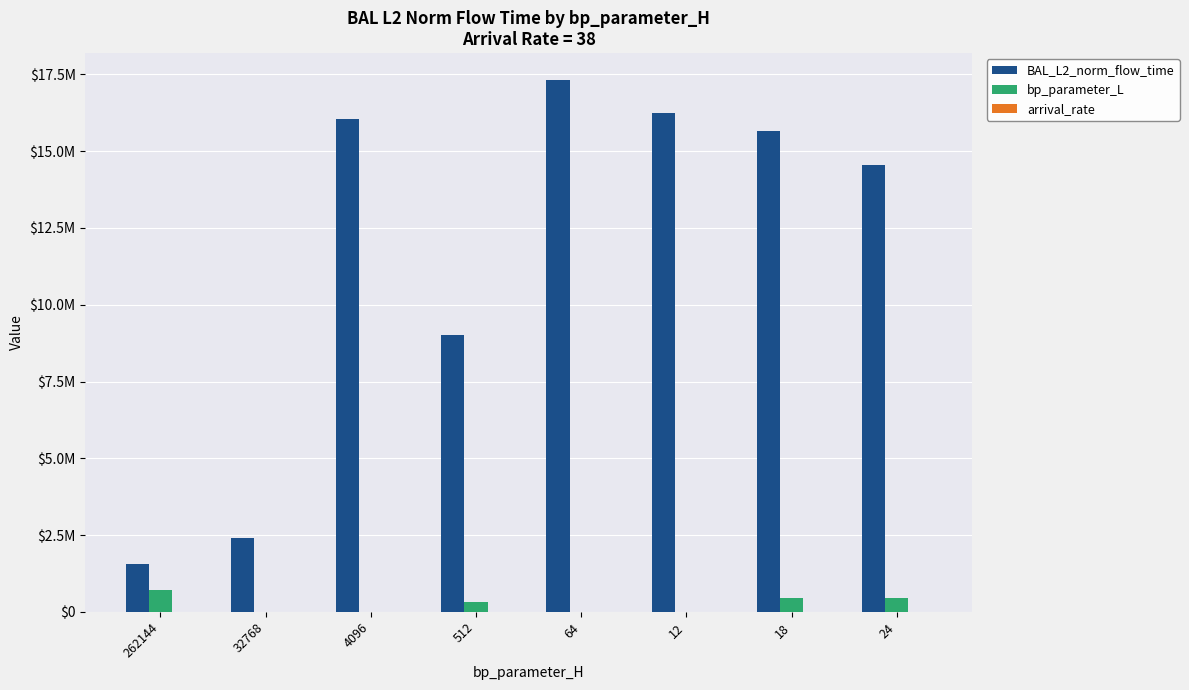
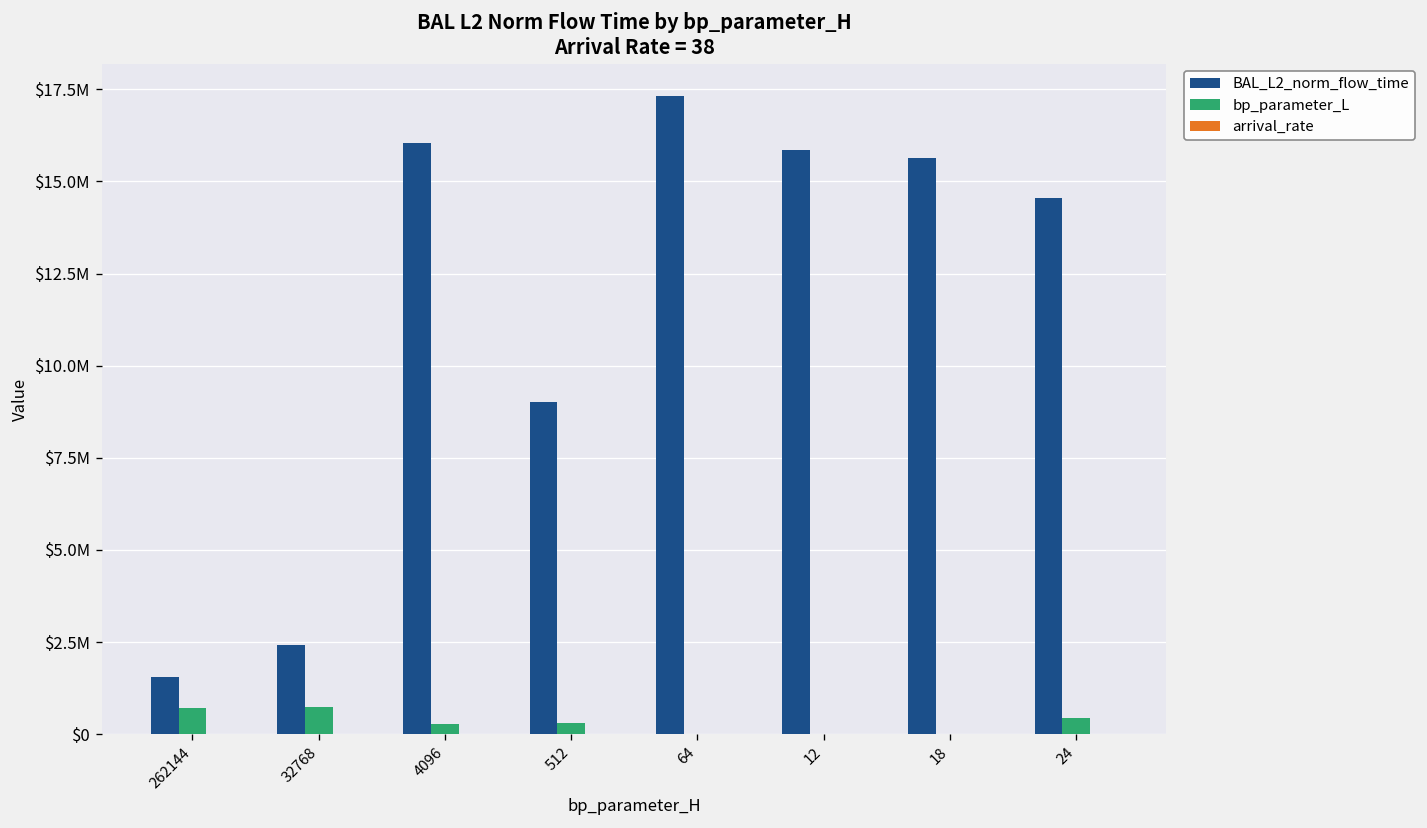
bp_parameter_L, 32768: $0 -> $700000
bp_parameter_L, 4096: $0 -> $300000
BAL_L2_norm_flow_time, 12: $16300000 -> $15900000
bp_parameter_L, 18: $400000 -> $0
